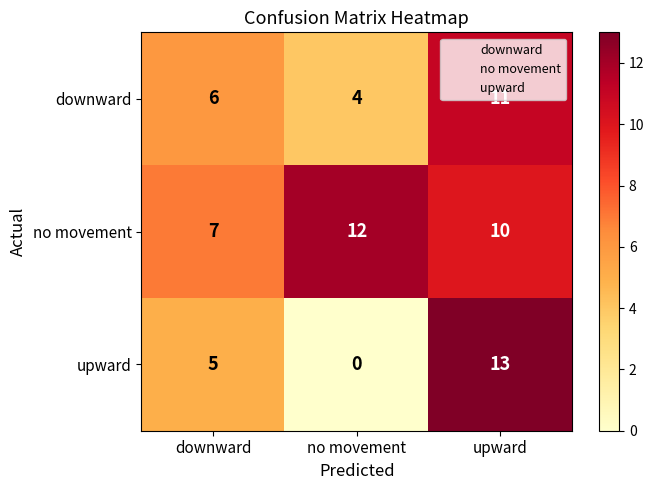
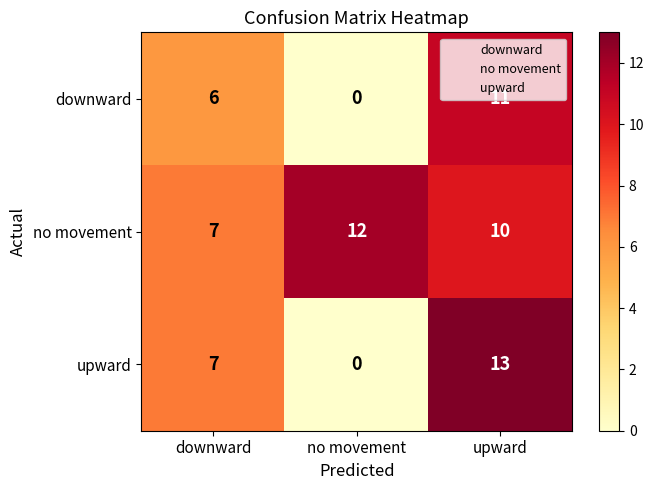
downward, no movement: 4 -> 0
upward, downward: 5 -> 7
